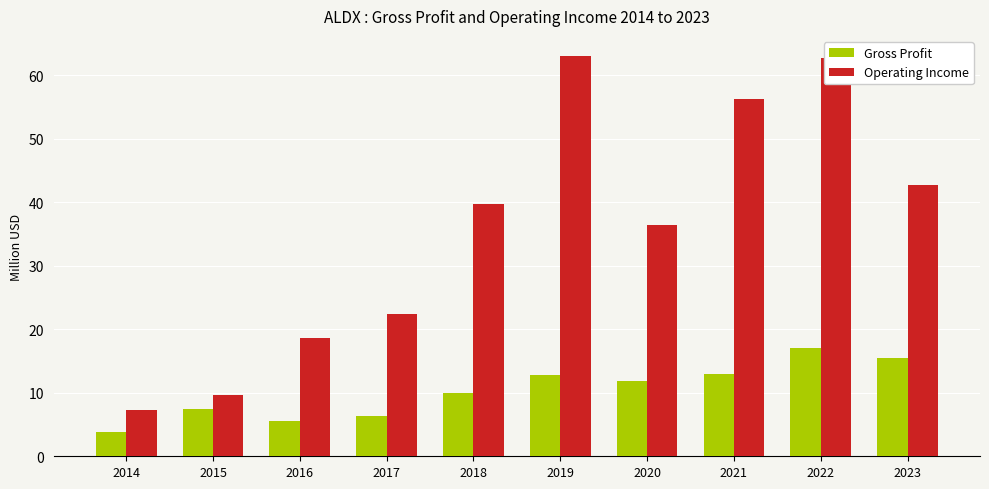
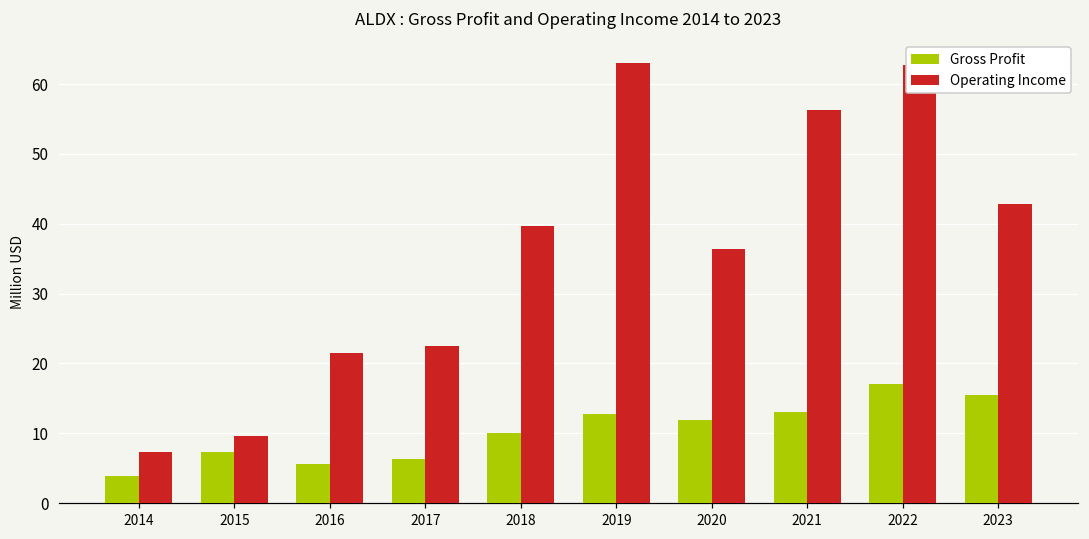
Operating Income, 2016: 19 -> 21
